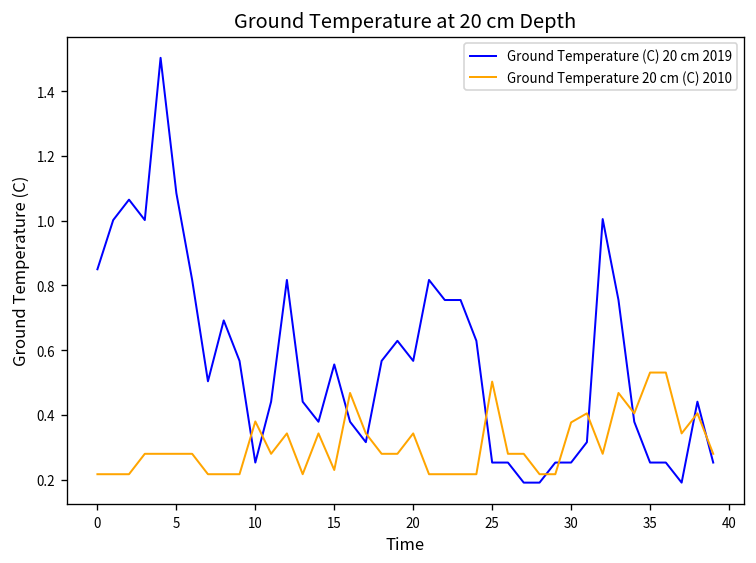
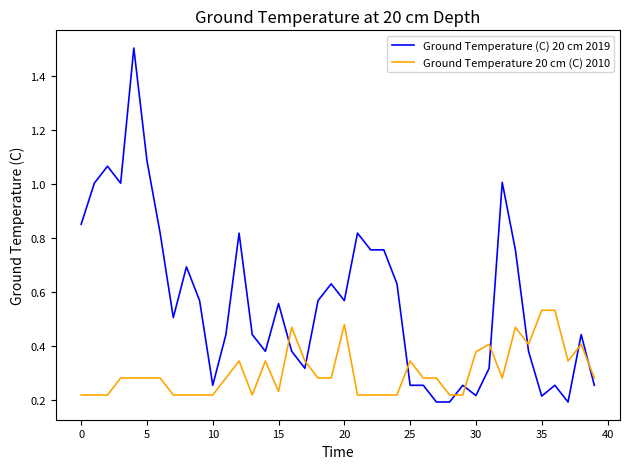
Ground Temperature 20 cm (C) 2010, 10: 0.38 -> 0.22
Ground Temperature 20 cm (C) 2010, 20: 0.34 -> 0.48
Ground Temperature 20 cm (C) 2010, 25: 0.50 -> 0.34
Ground Temperature (C) 20 cm 2019, 30: 0.25 -> 0.22
Ground Temperature (C) 20 cm 2019, 35: 0.25 -> 0.21
